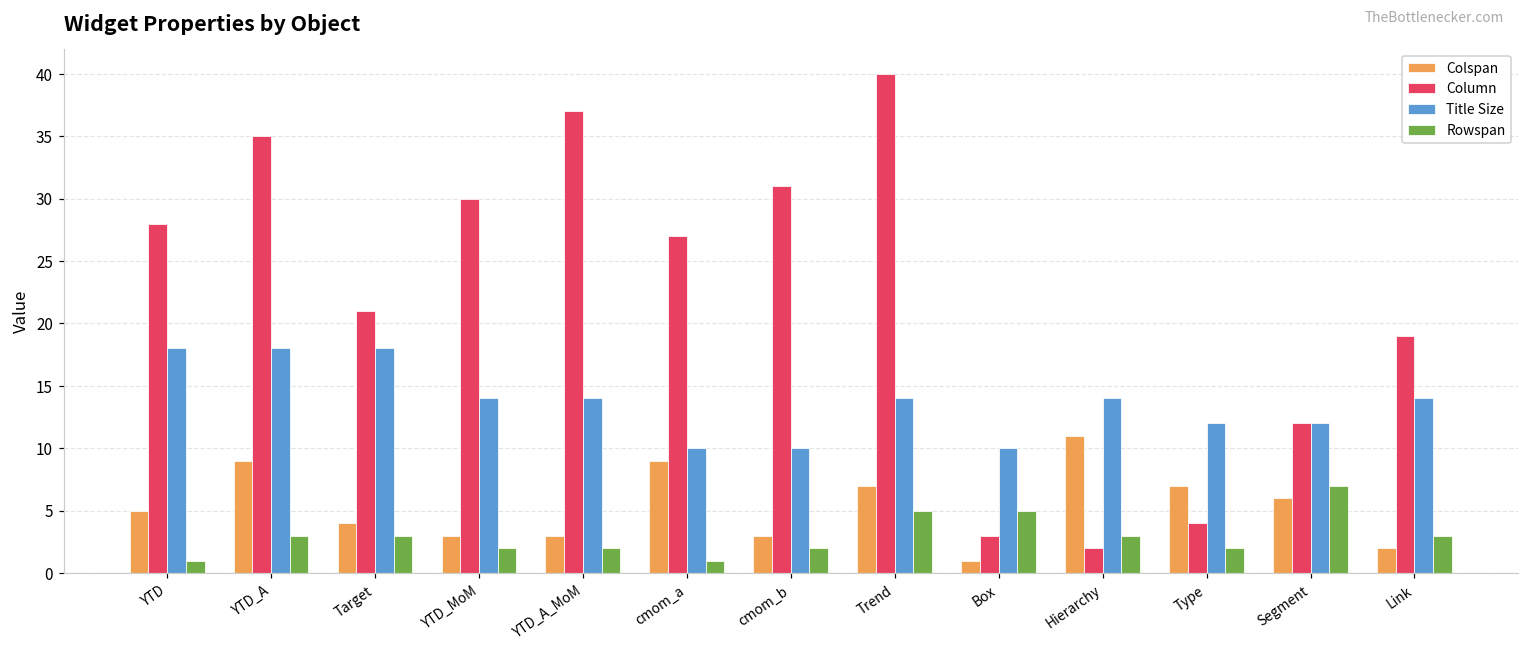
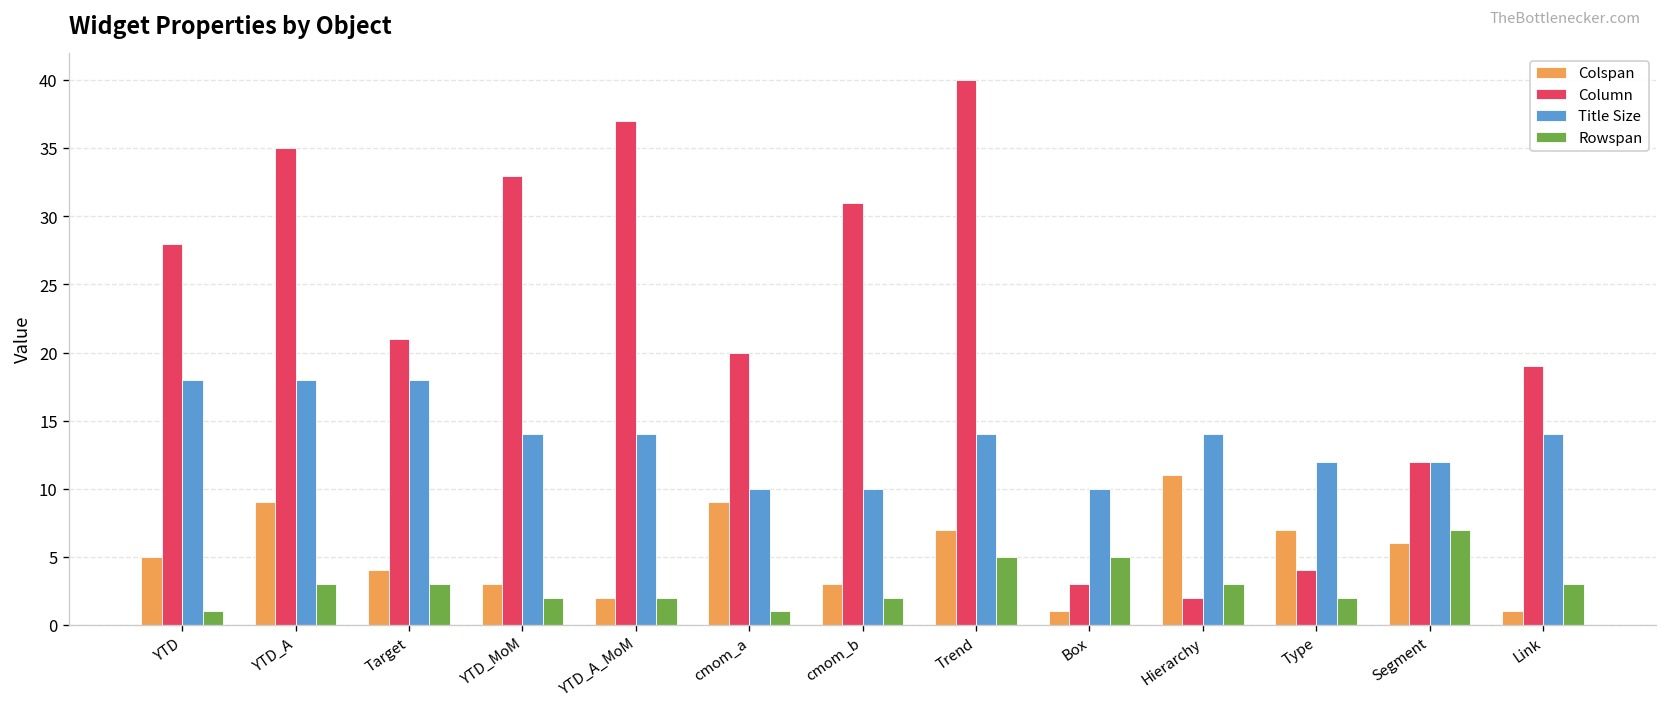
Column, YTD_MoM: 30 -> 33
Colspan, YTD_A_MoM: 3 -> 2
Column, cmom_a: 27 -> 20
Colspan, Link: 2 -> 1
